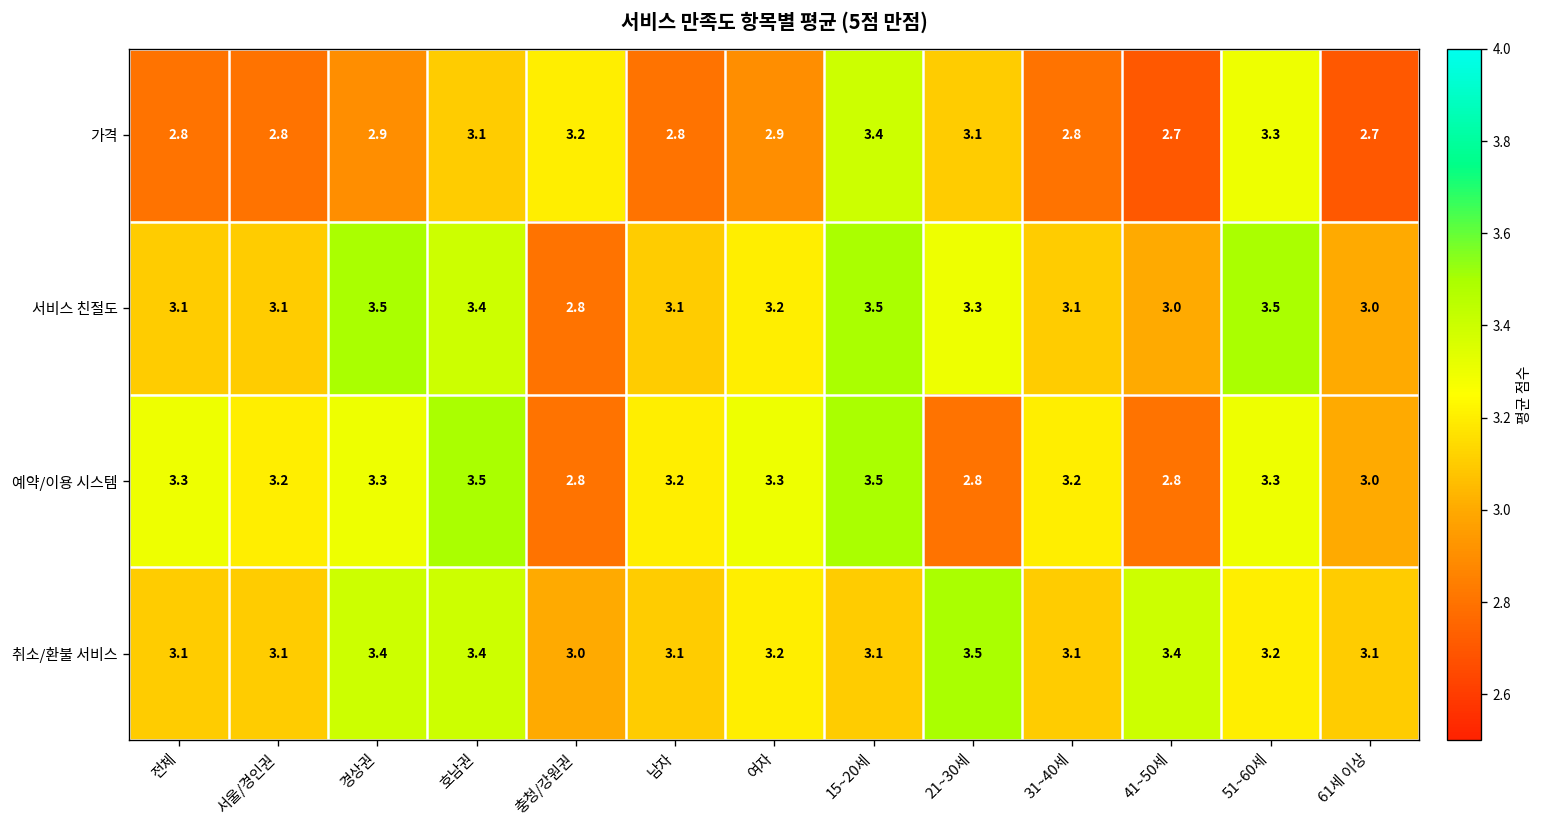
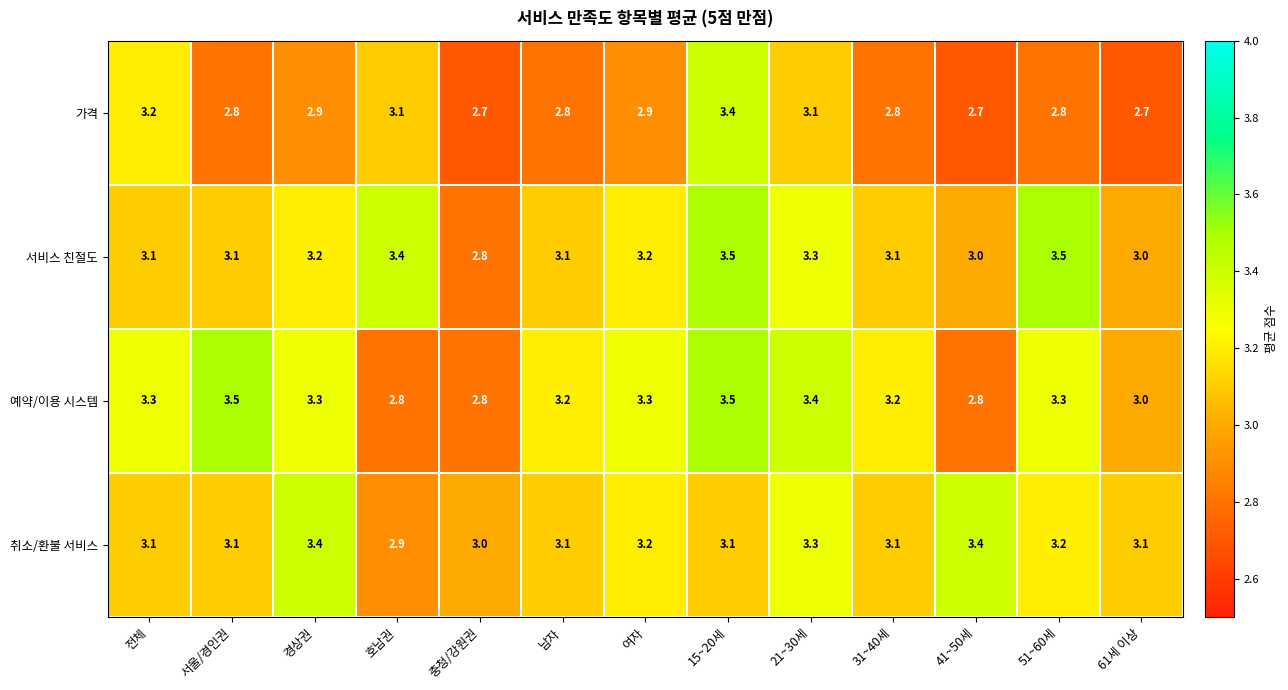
가격, 전체: 2.8 -> 3.2
가격, 충청/강원권: 3.2 -> 2.7
가격, 51~60세: 3.3 -> 2.8
서비스 친절도, 경상권: 3.5 -> 3.2
예약/이용 시스템, 서울/경인권: 3.2 -> 3.5
예약/이용 시스템, 호남권: 3.5 -> 2.8
예약/이용 시스템, 21~30세: 2.8 -> 3.4
취소/환불 서비스, 호남권: 3.4 -> 2.9
취소/환불 서비스, 21~30세: 3.5 -> 3.3
